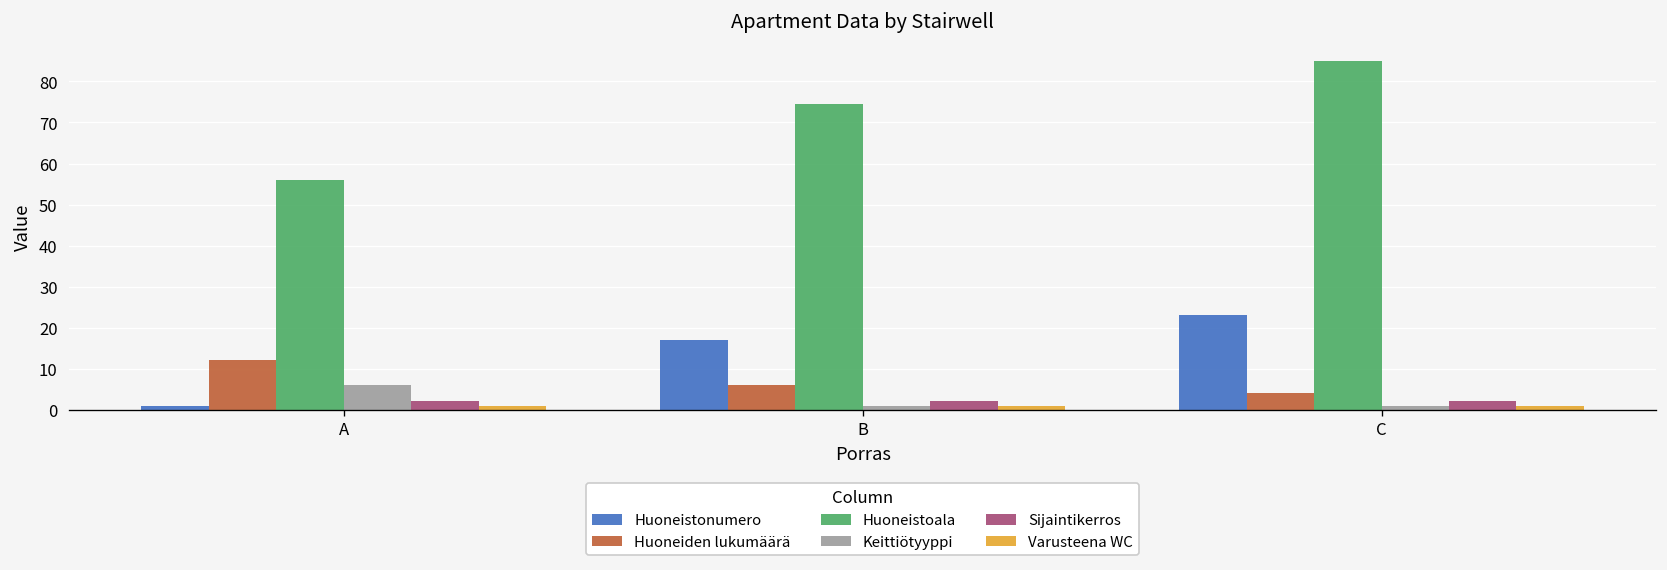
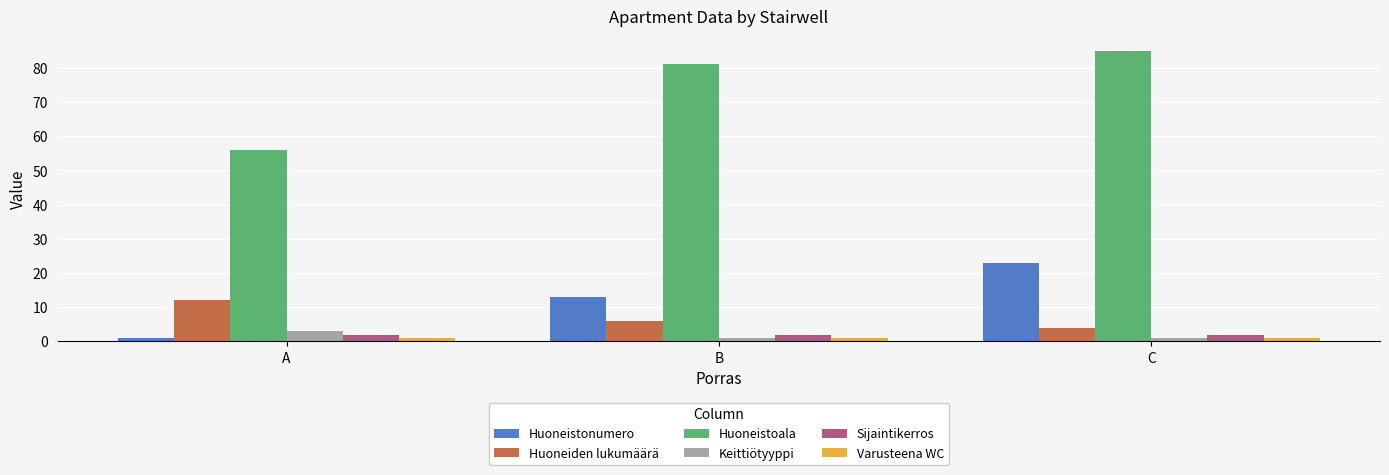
Keittiötyyppi, A: 6 -> 3
Huoneistonumero, B: 17 -> 13
Huoneistoala, B: 75 -> 81
